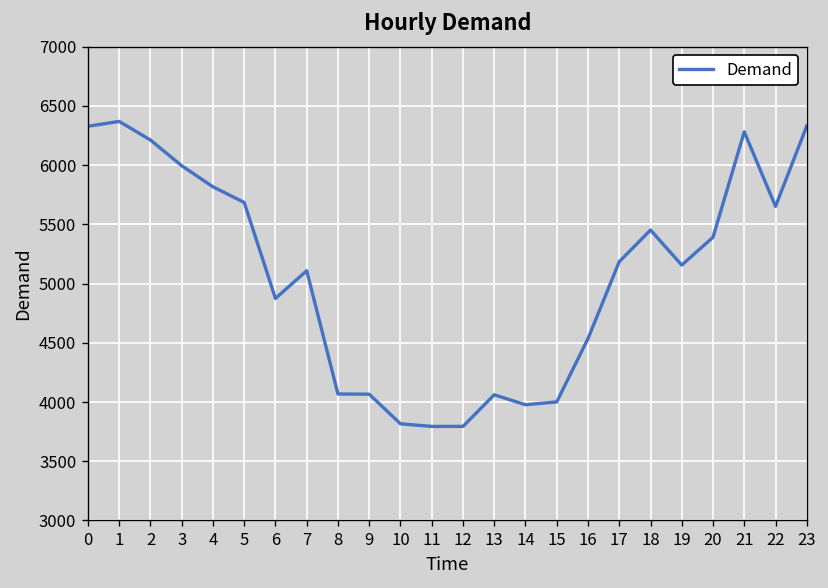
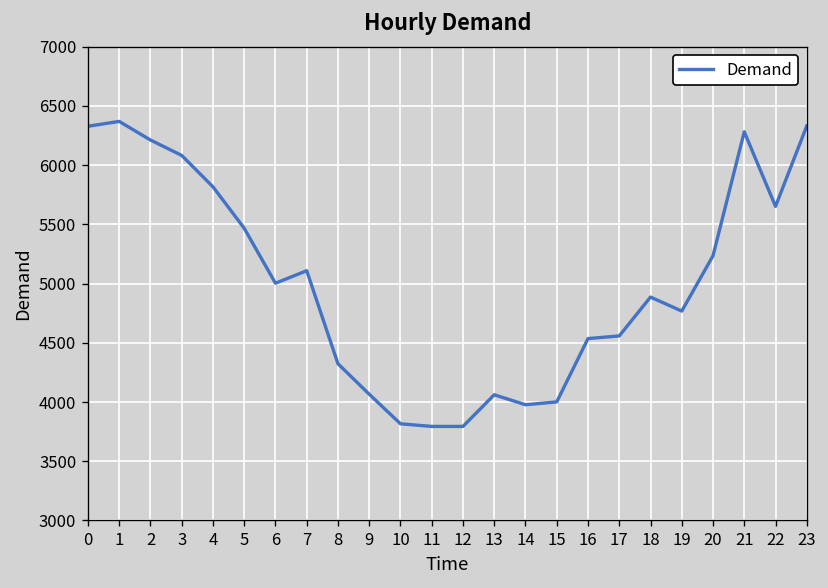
3: 6000 -> 6100
5: 5700 -> 5500
6: 4900 -> 5000
8: 4100 -> 4300
17: 5200 -> 4600
18: 5500 -> 4900
19: 5200 -> 4800
20: 5400 -> 5200
